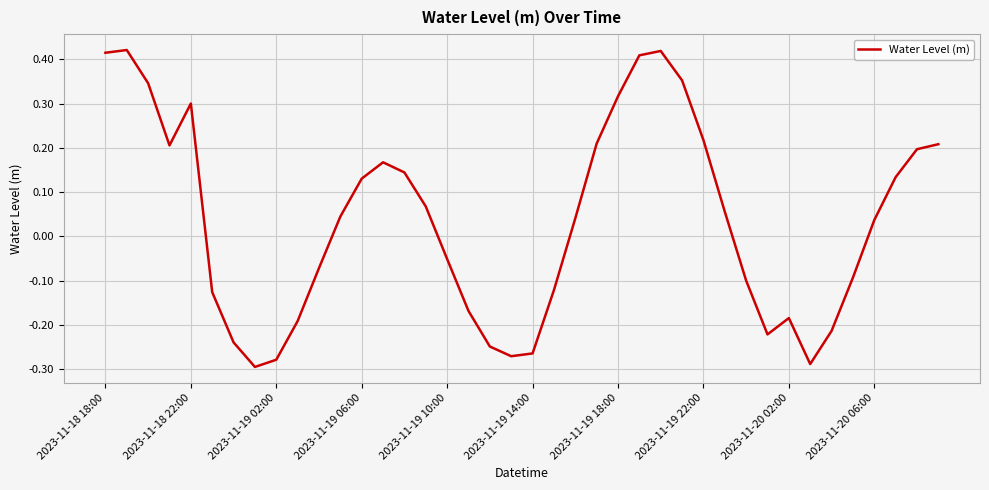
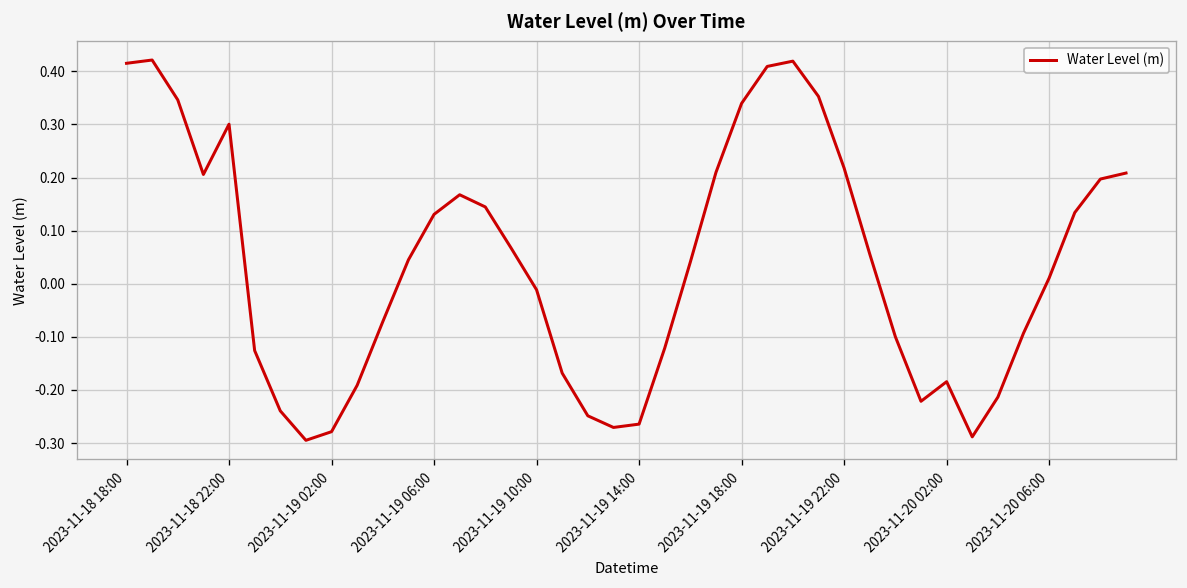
2023-11-19 10:00: -0.05 -> -0.01
2023-11-19 18:00: 0.32 -> 0.34
2023-11-20 06:00: 0.04 -> 0.01
